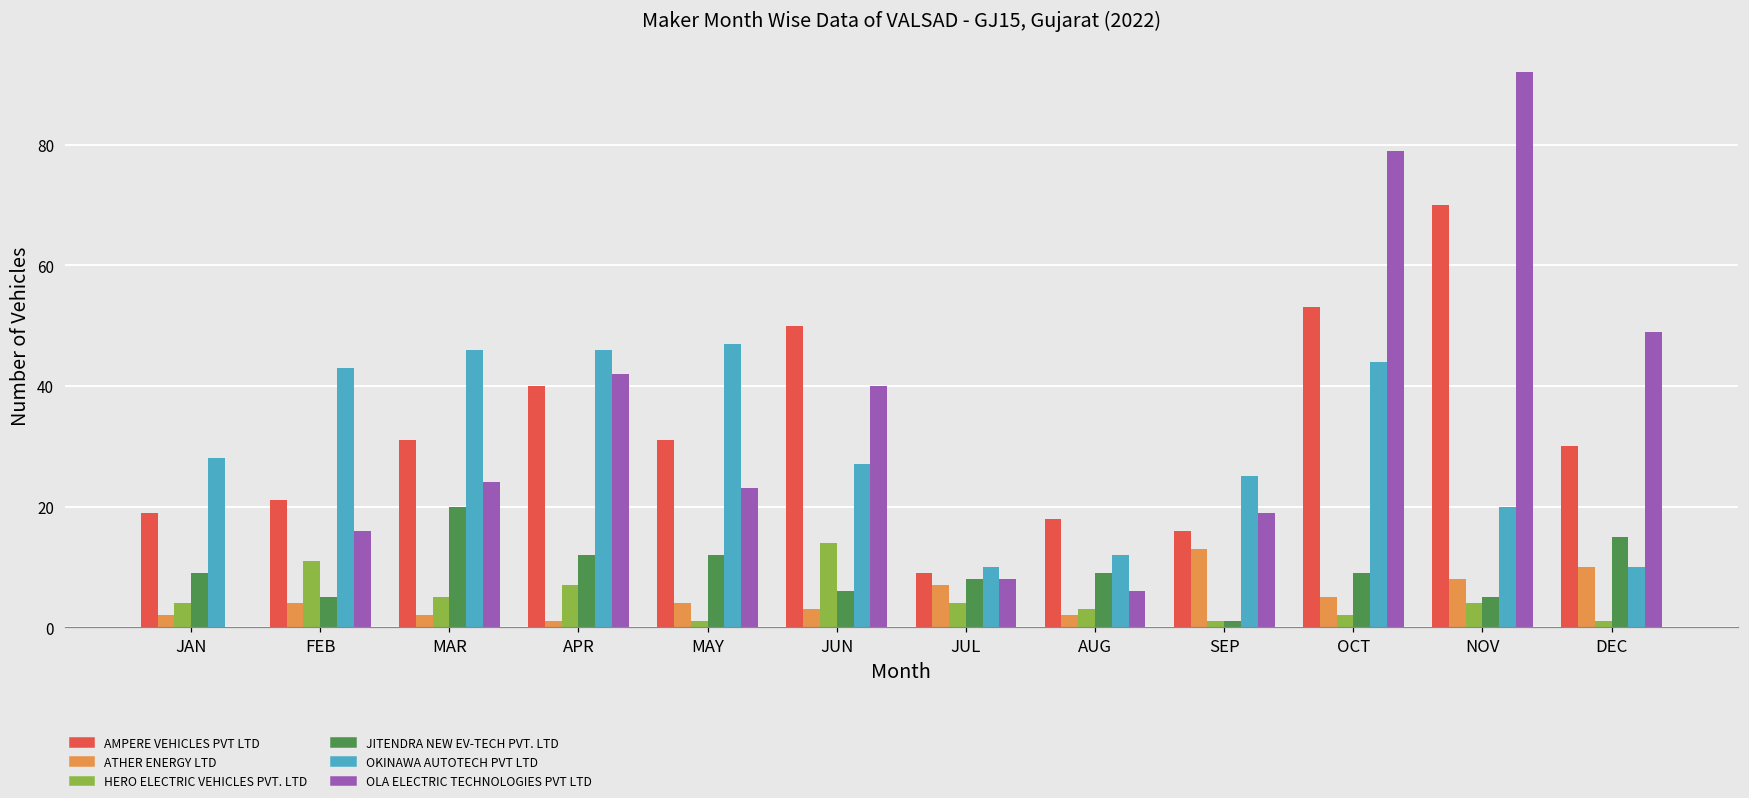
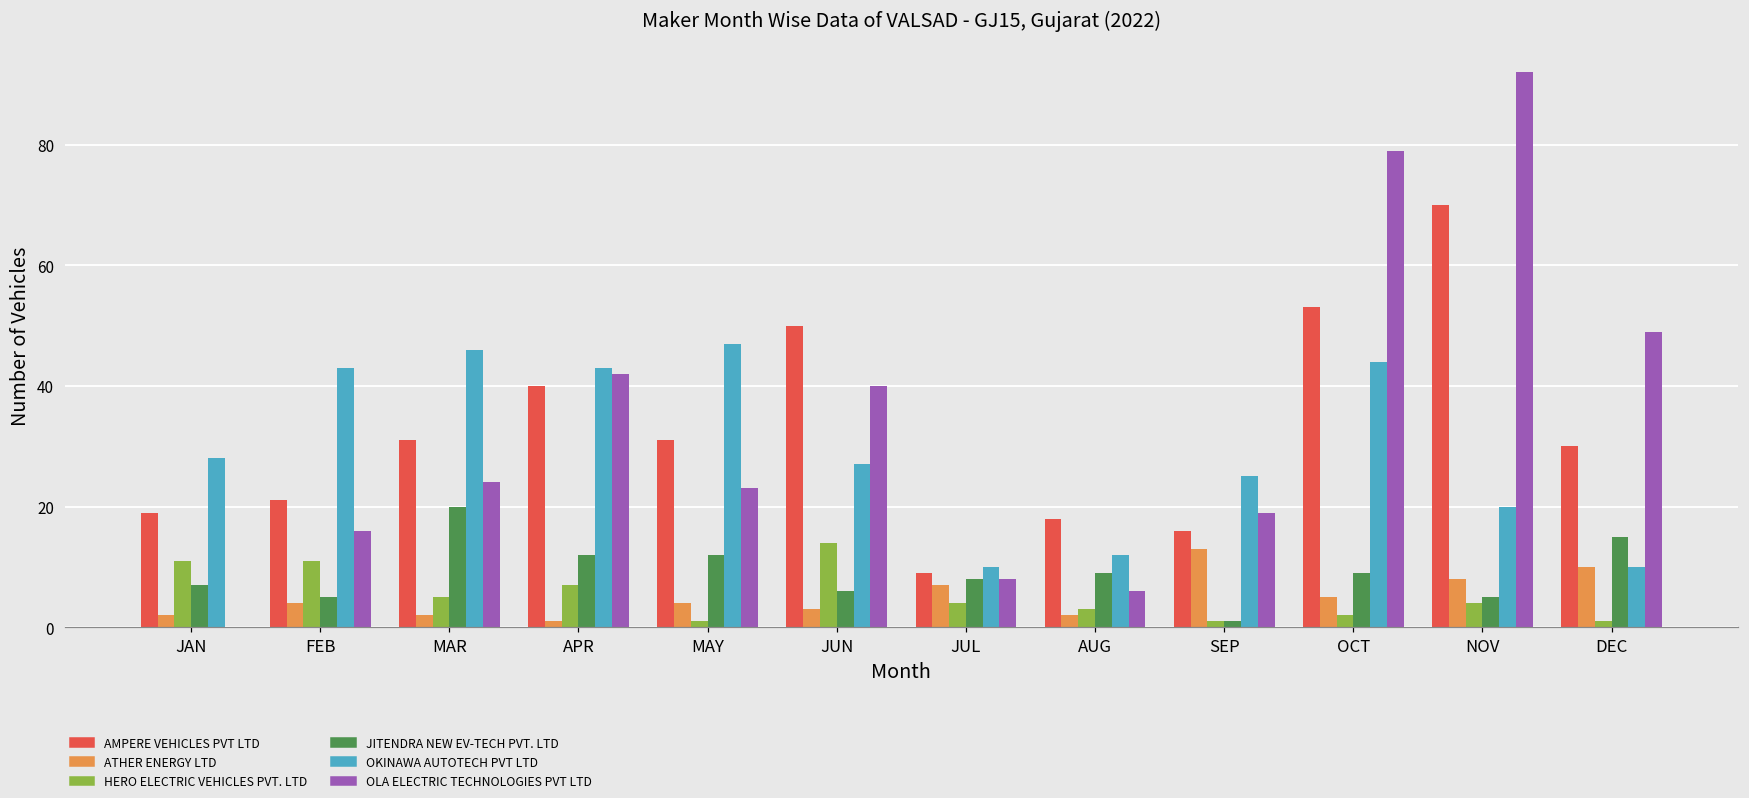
HERO ELECTRIC VEHICLES PVT. LTD, JAN: 4 -> 11
JITENDRA NEW EV-TECH PVT. LTD, JAN: 9 -> 7
OKINAWA AUTOTECH PVT LTD, APR: 46 -> 43
